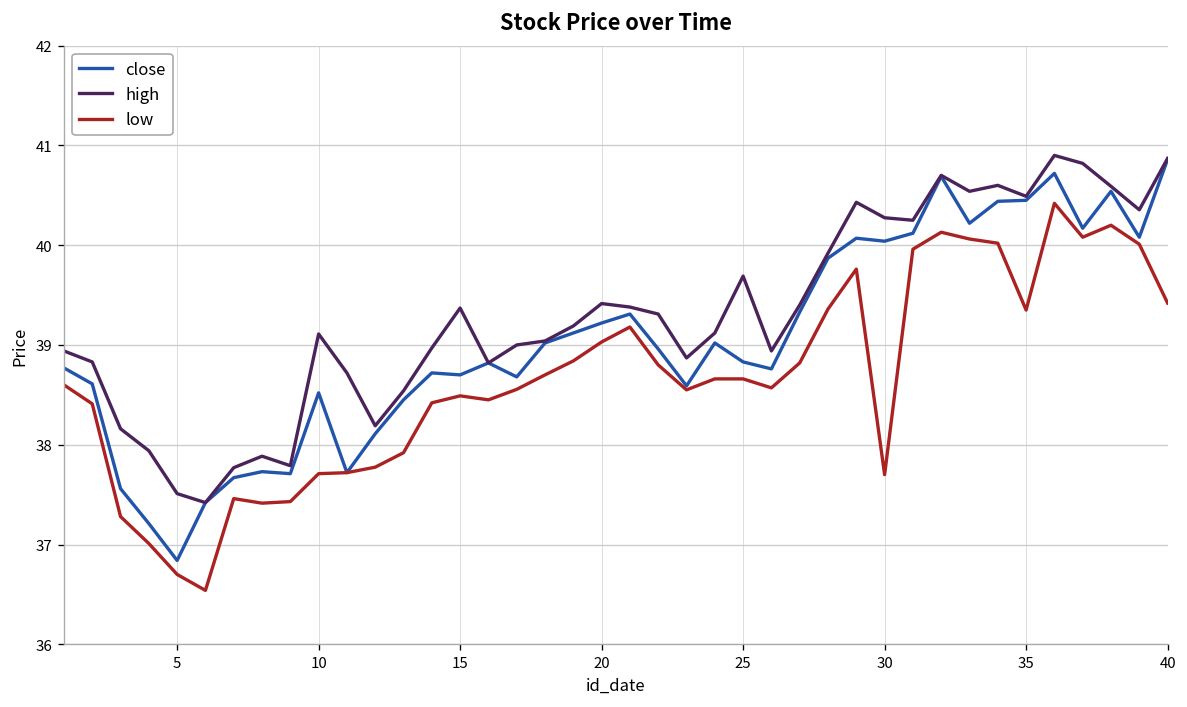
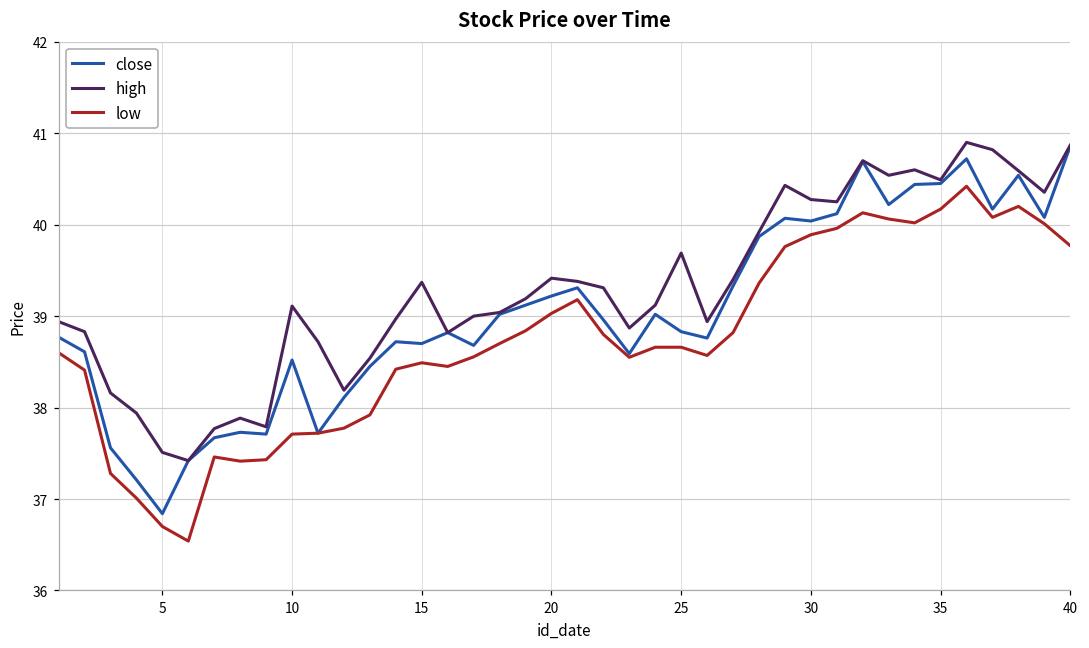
low, 30: 37.7 -> 39.9
low, 35: 39.4 -> 40.2
low, 40: 39.4 -> 39.8
